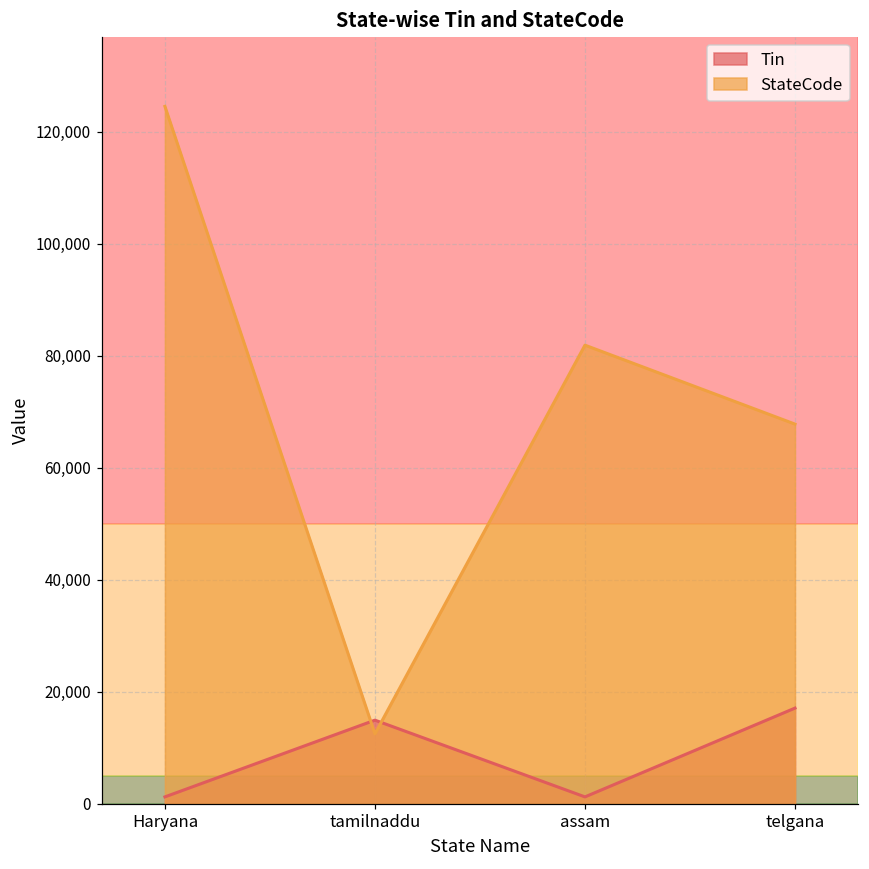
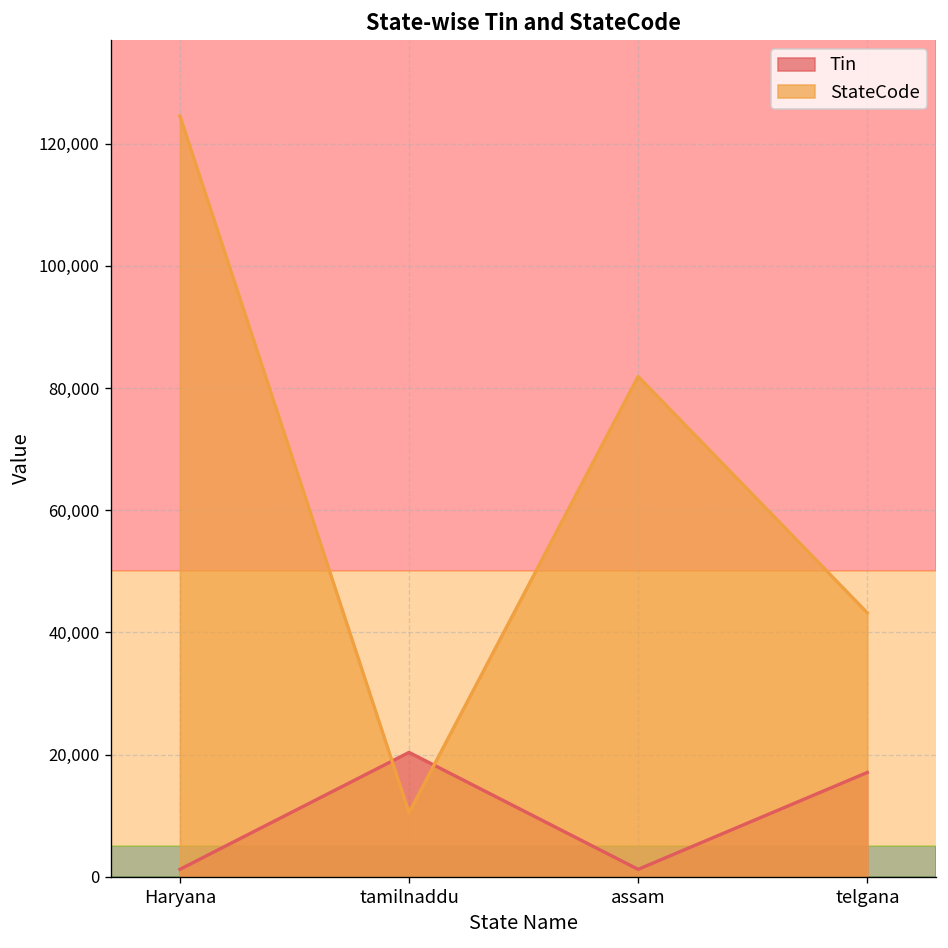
Tin, tamilnaddu: 15,000 -> 20,000
StateCode, tamilnaddu: 12,000 -> 11,000
StateCode, telgana: 68,000 -> 43,000
